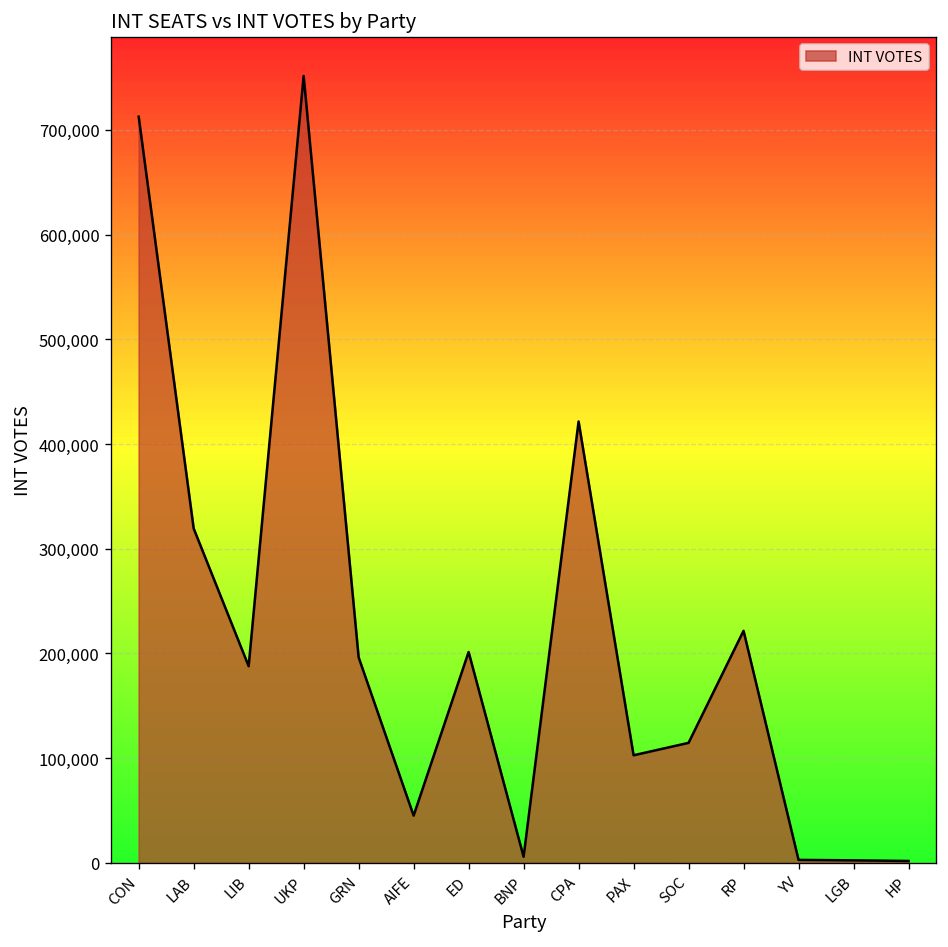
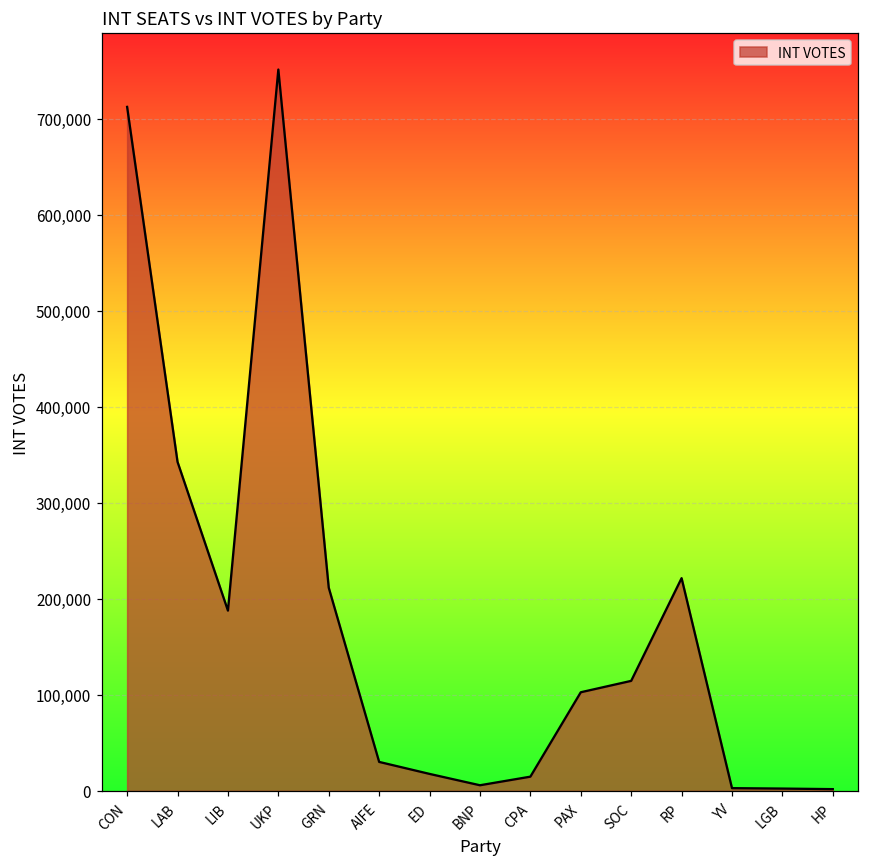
LAB: 320,000 -> 340,000
GRN: 200,000 -> 210,000
AIFE: 50,000 -> 30,000
ED: 200,000 -> 20,000
CPA: 420,000 -> 10,000
